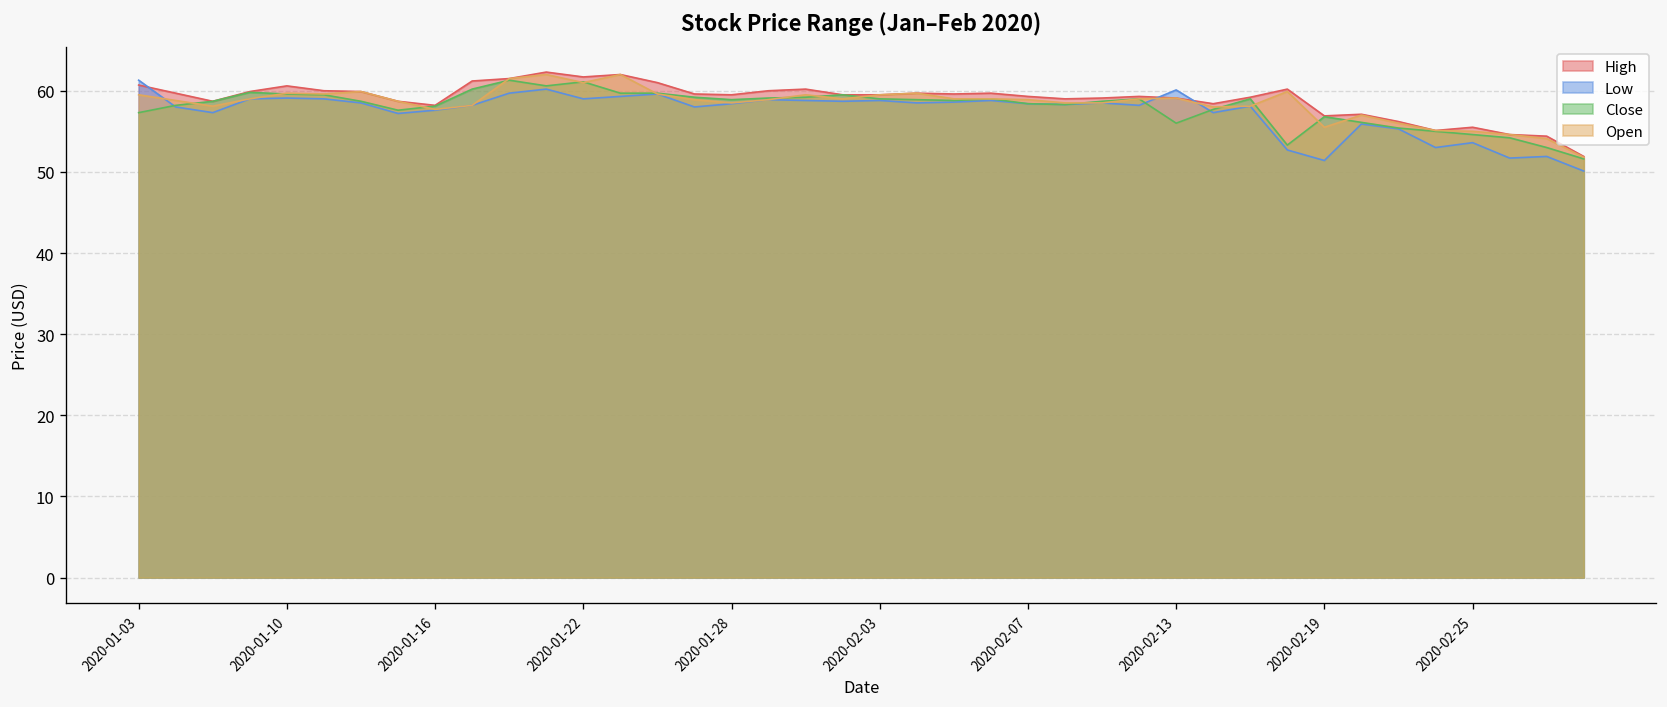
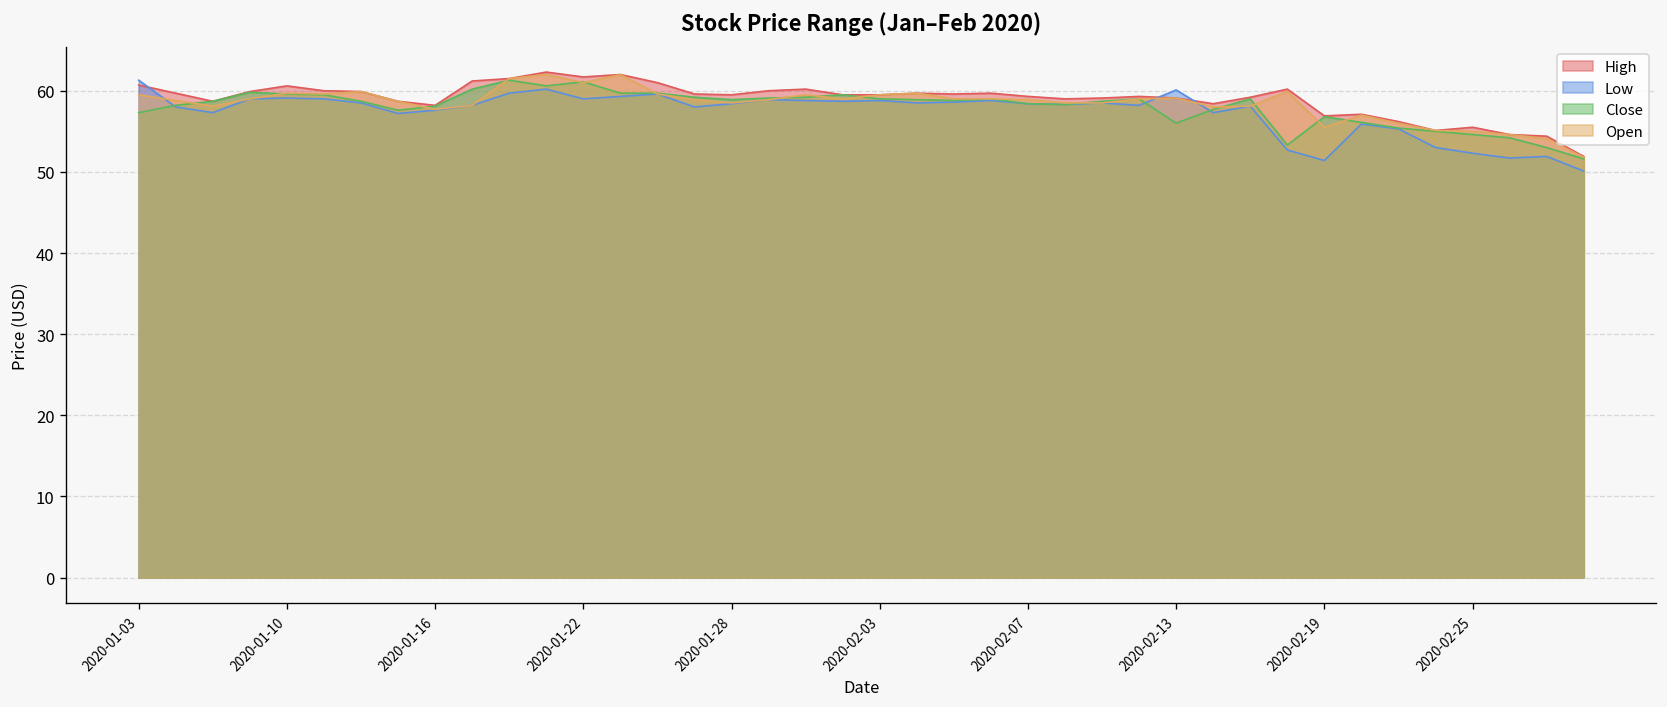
Low, 2020-02-25: 54 -> 52
